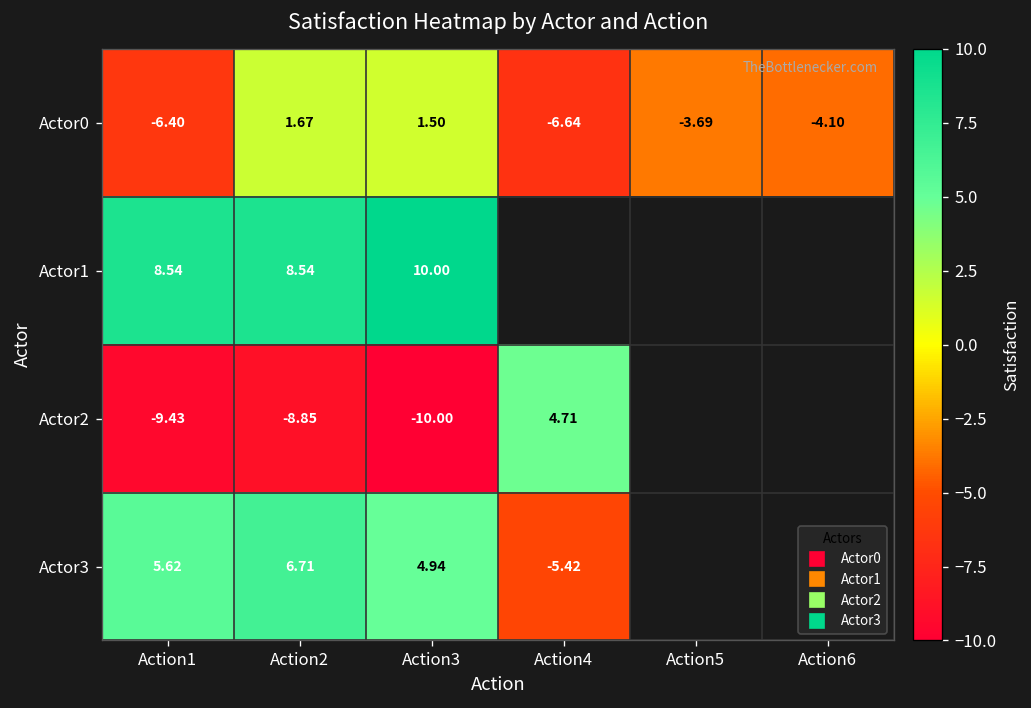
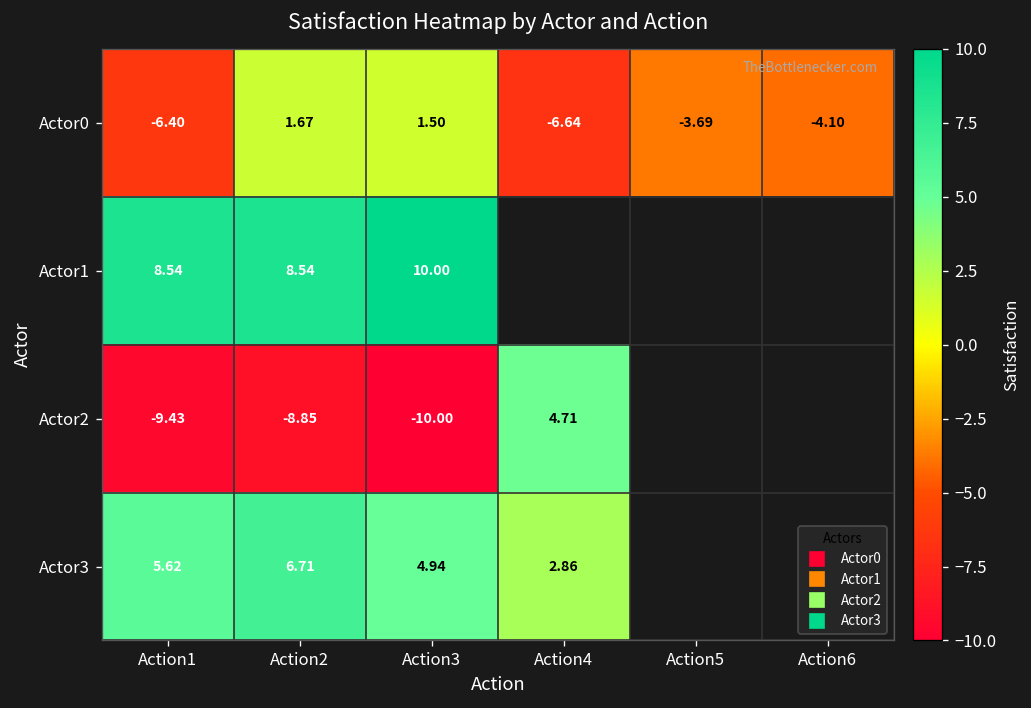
Actor3, Action4: -5.42 -> 2.86
